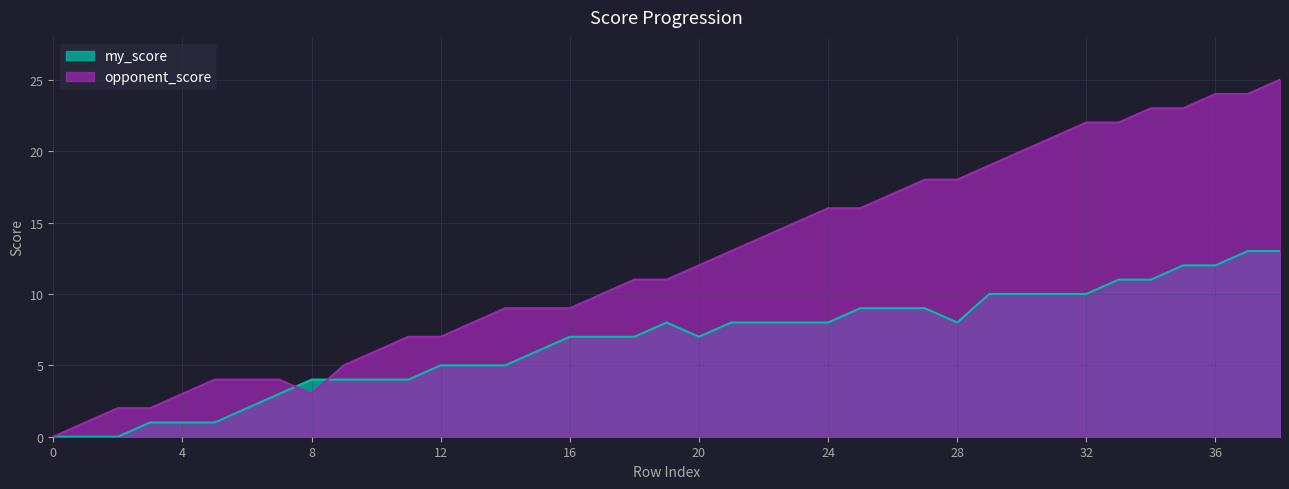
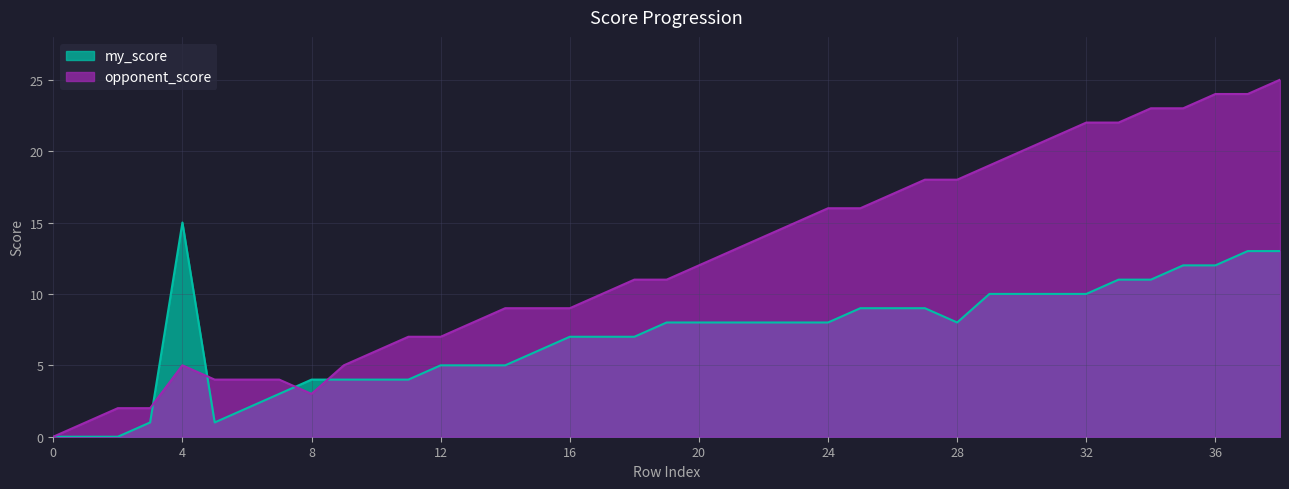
my_score, 4: 1 -> 15
opponent_score, 4: 3 -> 5
my_score, 20: 7 -> 8
